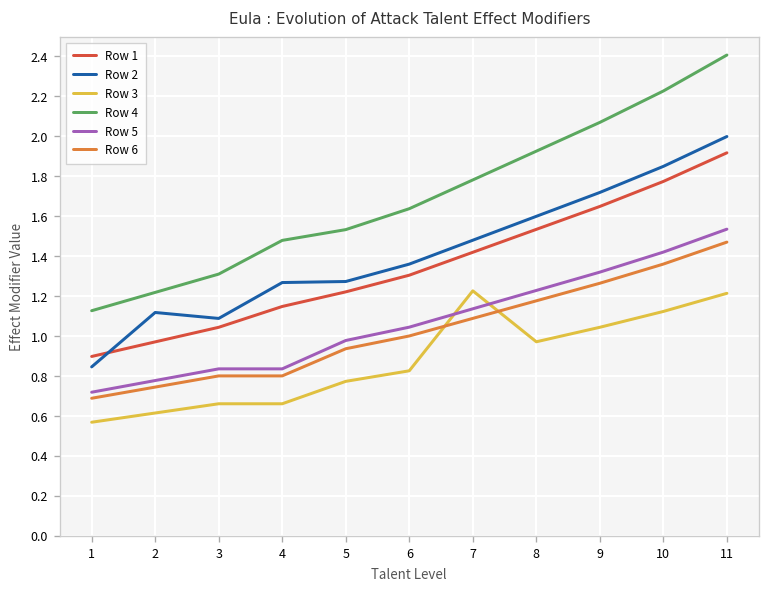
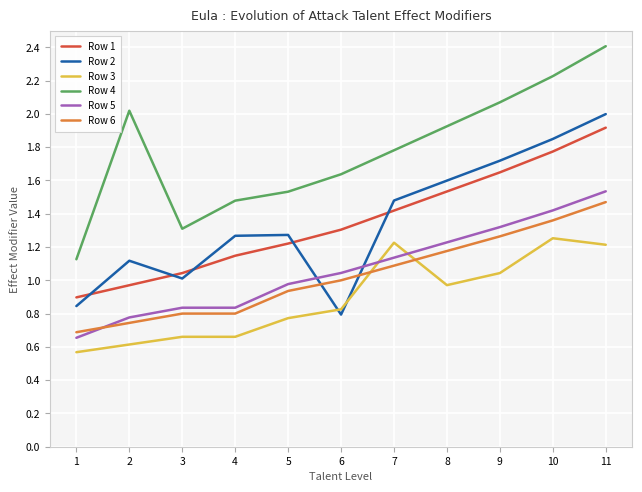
Row 5, 1: 0.72 -> 0.65
Row 4, 2: 1.22 -> 2.02
Row 2, 3: 1.09 -> 1.01
Row 2, 6: 1.36 -> 0.79
Row 3, 10: 1.12 -> 1.25
